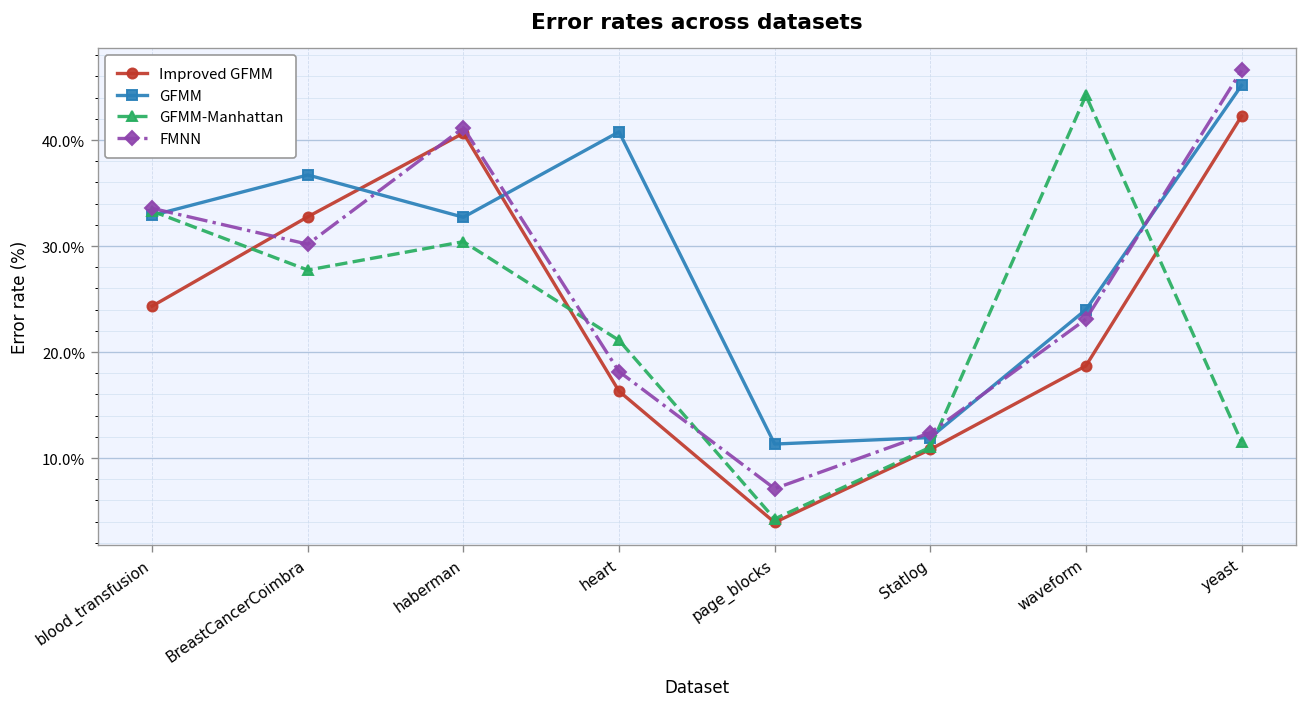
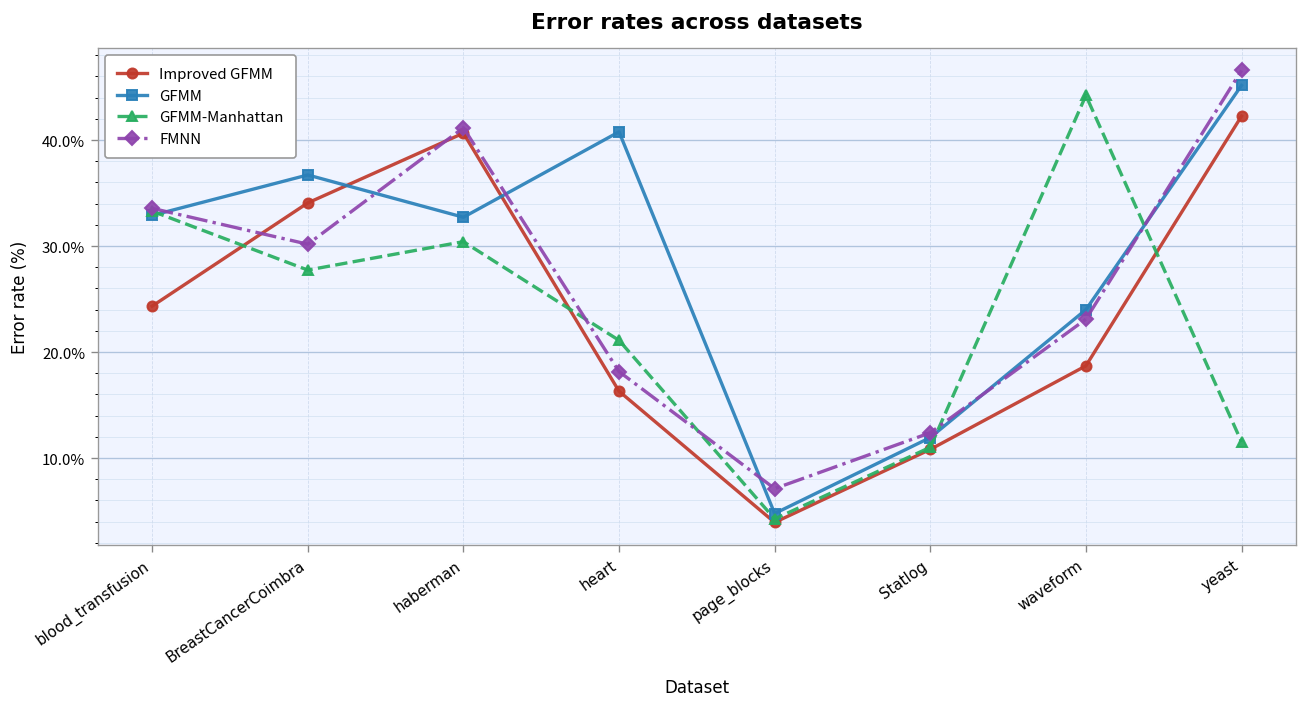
Improved GFMM, BreastCancerCoimbra: 33% -> 34%
GFMM, page_blocks: 11% -> 5%
